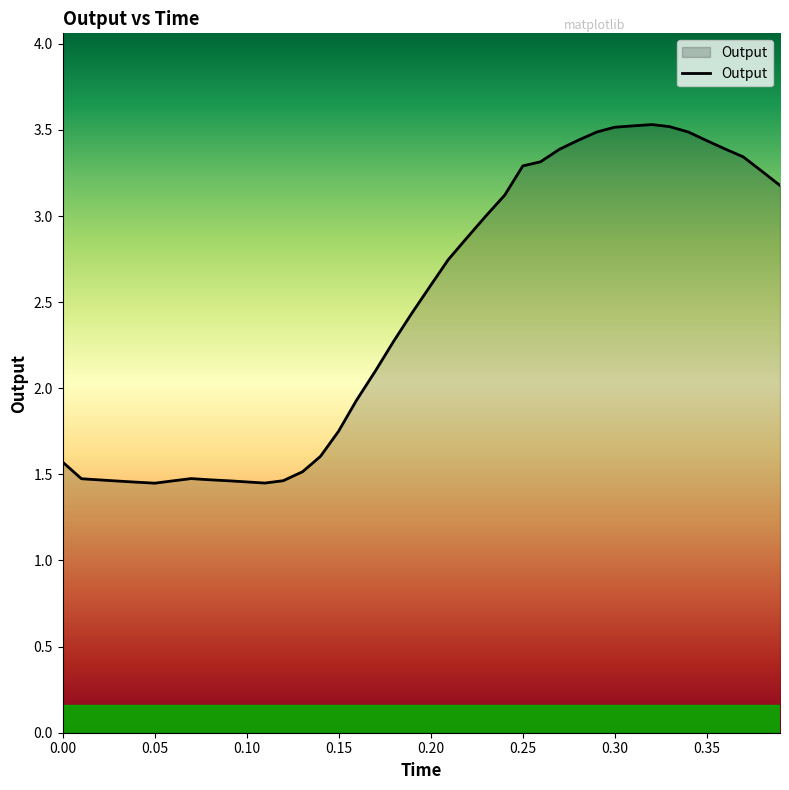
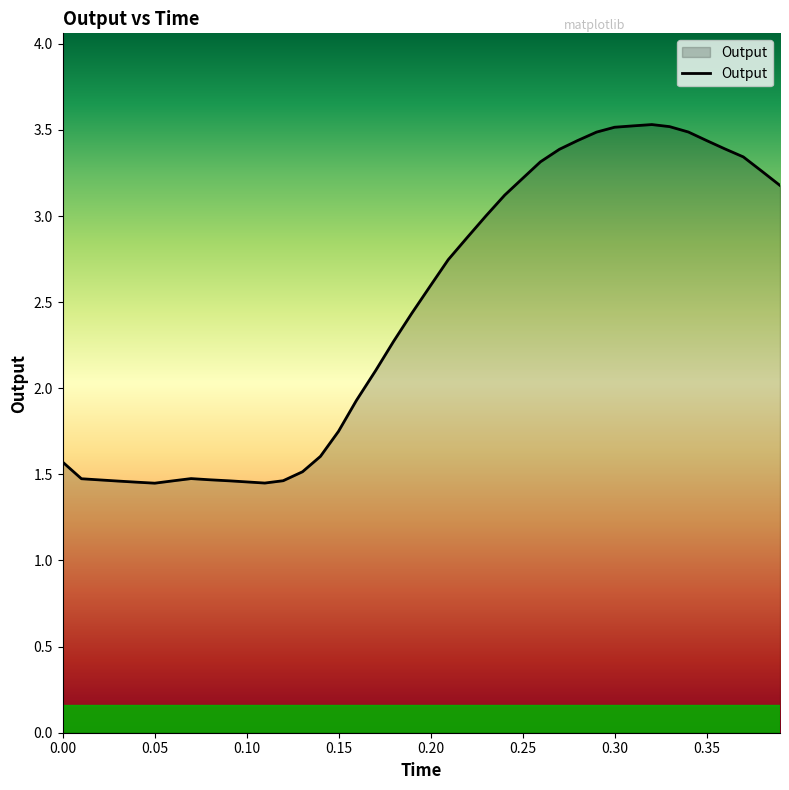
0.25: 3.29 -> 3.22
